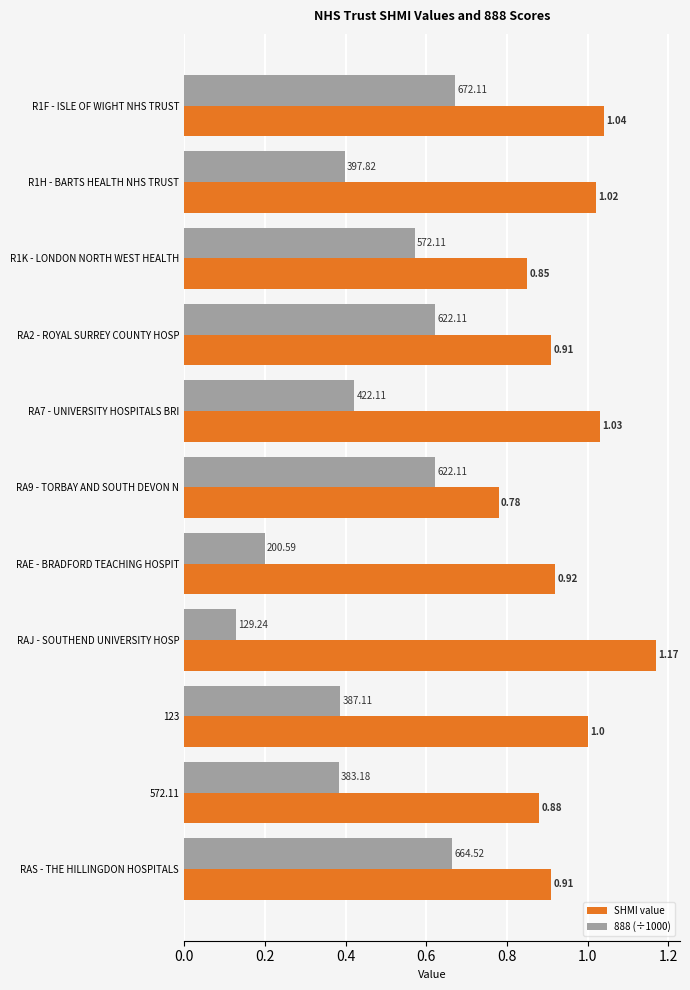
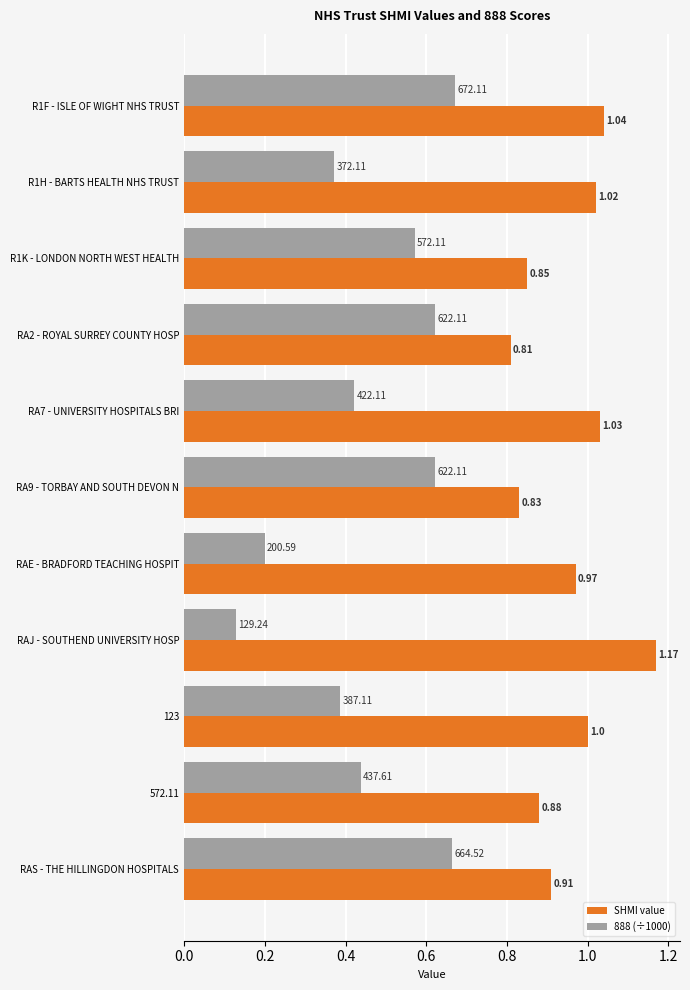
888 (÷1000), R1H - BARTS HEALTH NHS TRUST: 397.82 -> 372.11
SHMI value, RA2 - ROYAL SURREY COUNTY HOSP: 0.91 -> 0.81
SHMI value, RA9 - TORBAY AND SOUTH DEVON N: 0.78 -> 0.83
SHMI value, RAE - BRADFORD TEACHING HOSPIT: 0.92 -> 0.97
888 (÷1000), 572.11: 383.18 -> 437.61
